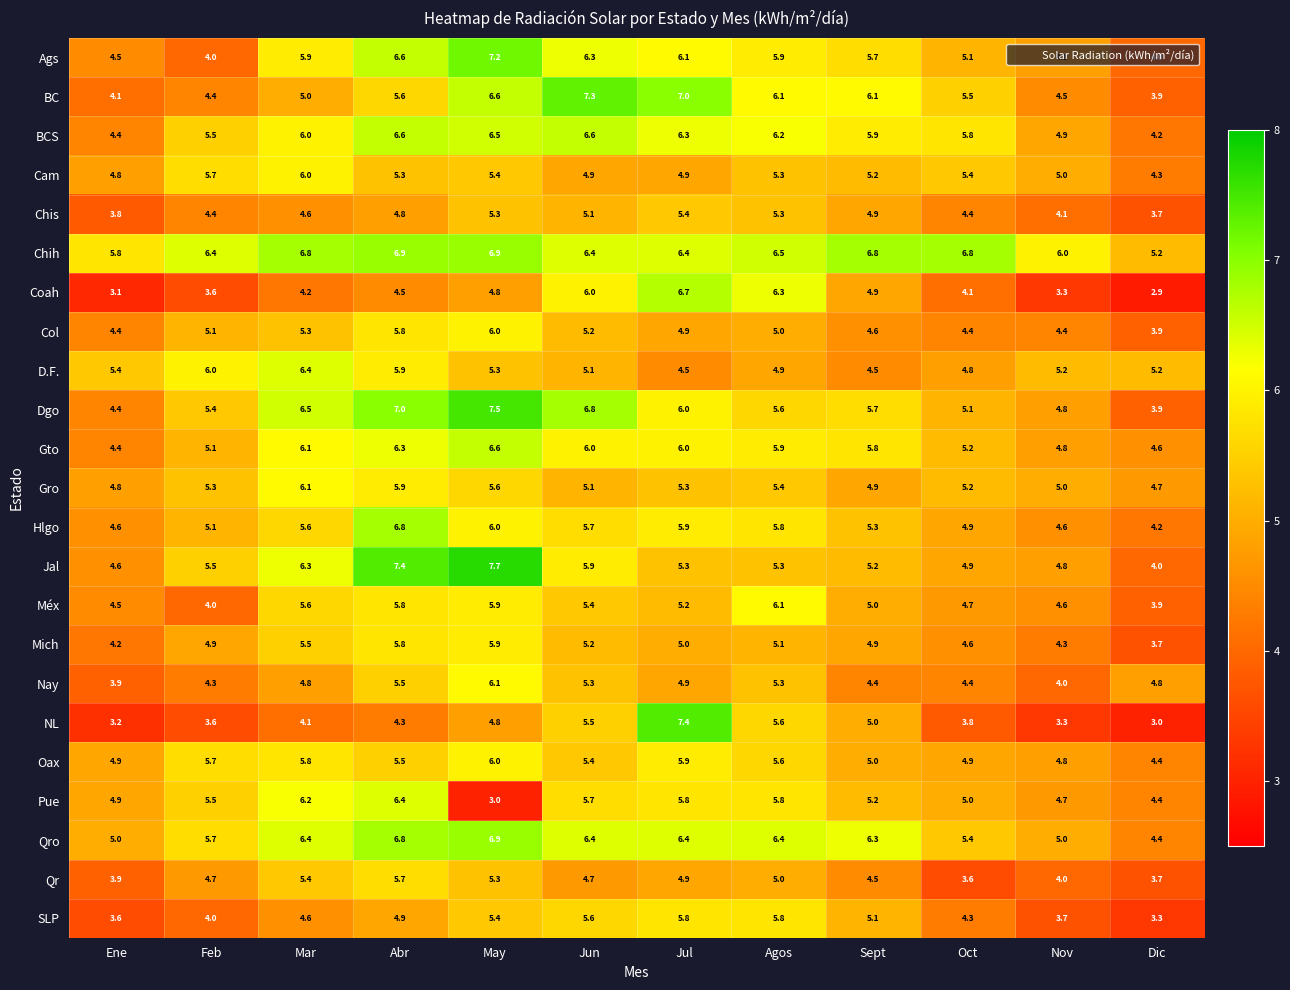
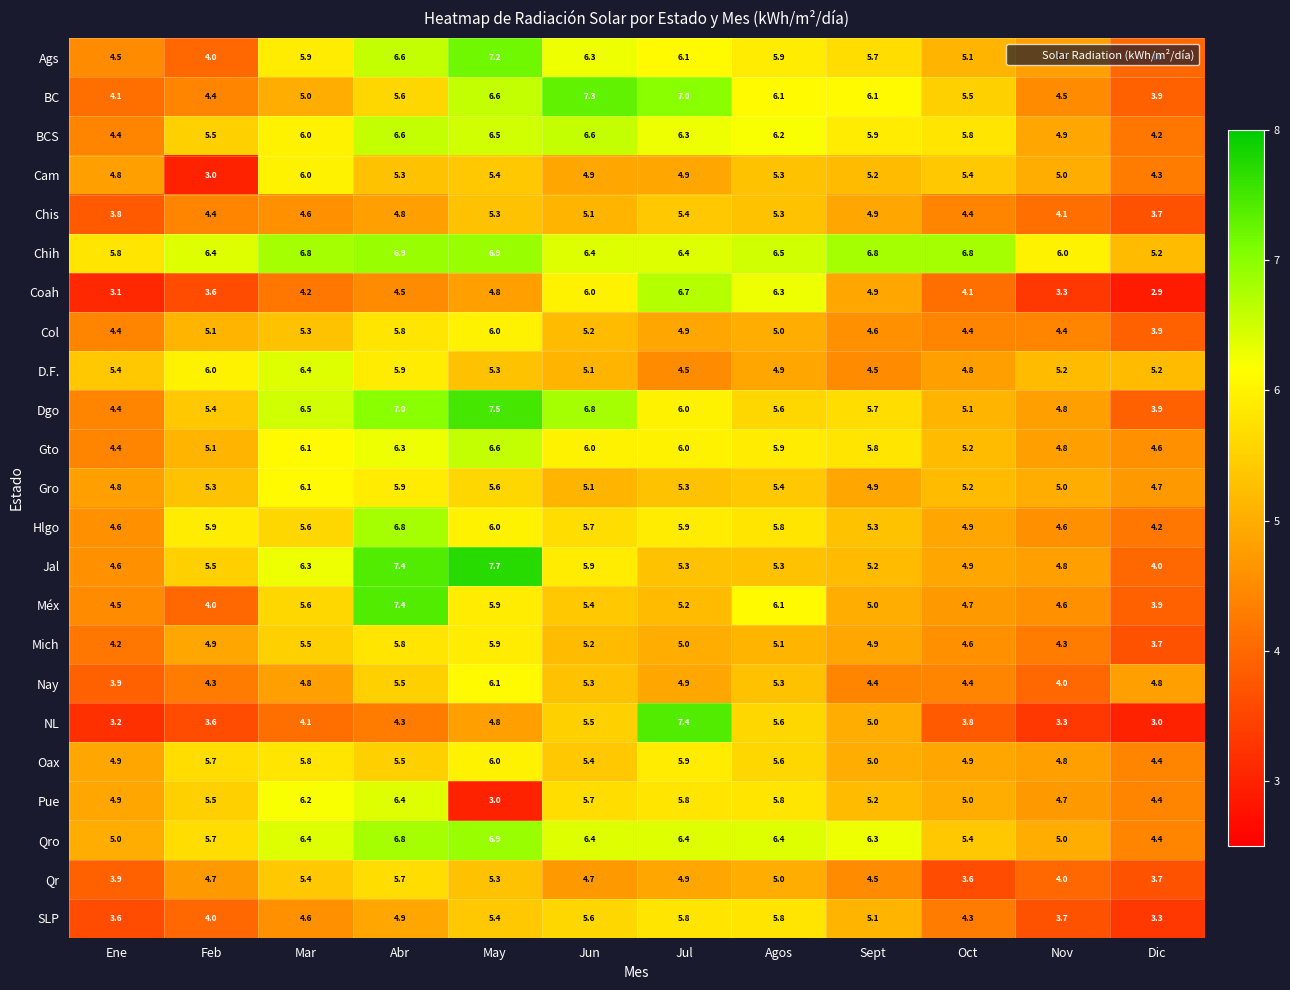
Cam, Feb: 5.7 -> 3.0
Hlgo, Feb: 5.1 -> 5.9
Méx, Abr: 5.8 -> 7.4
